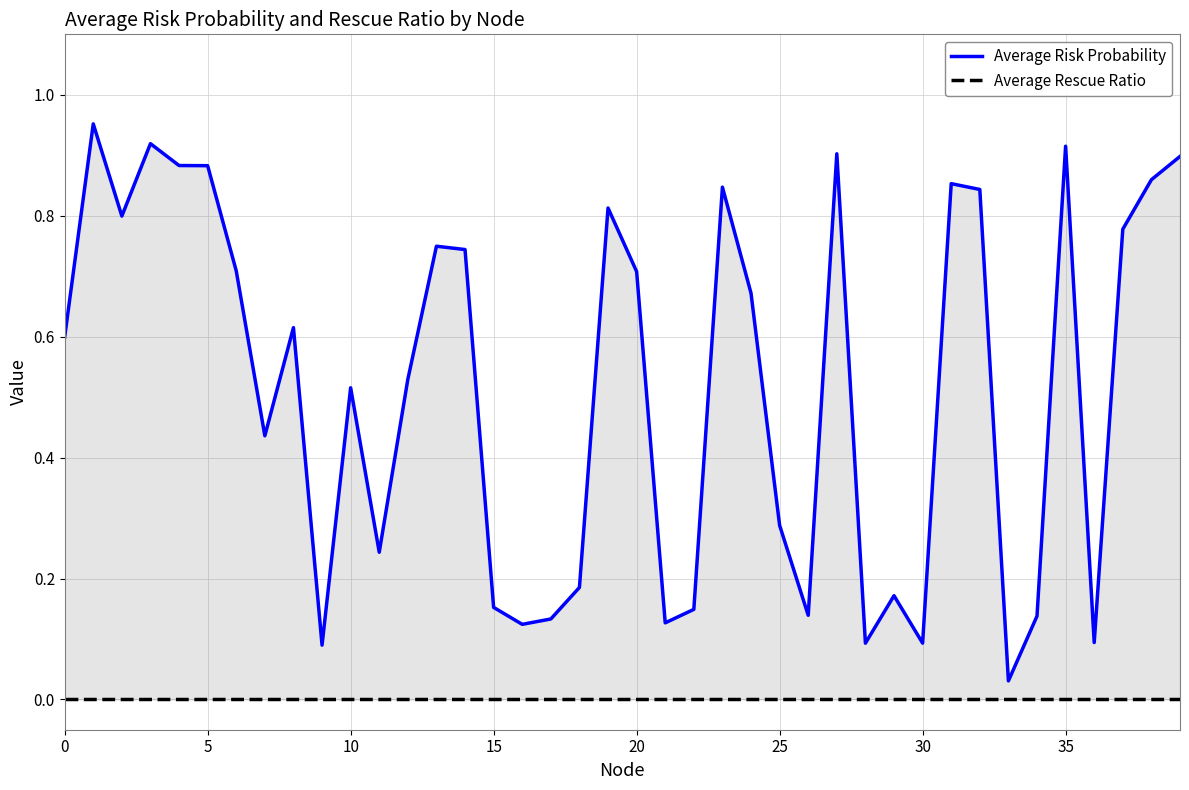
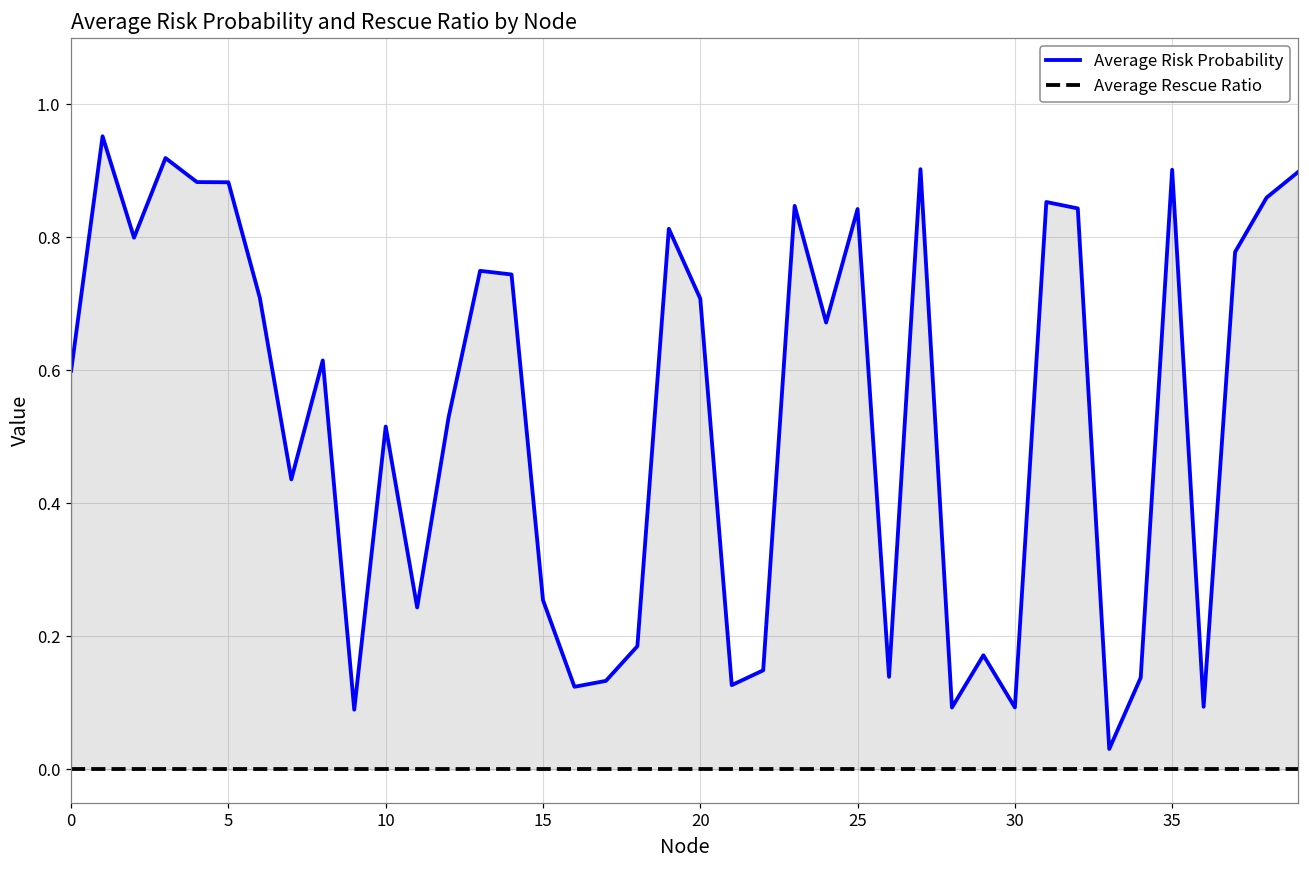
Average Risk Probability, 15: 0.15 -> 0.25
Average Risk Probability, 25: 0.29 -> 0.84
Average Risk Probability, 35: 0.91 -> 0.90
